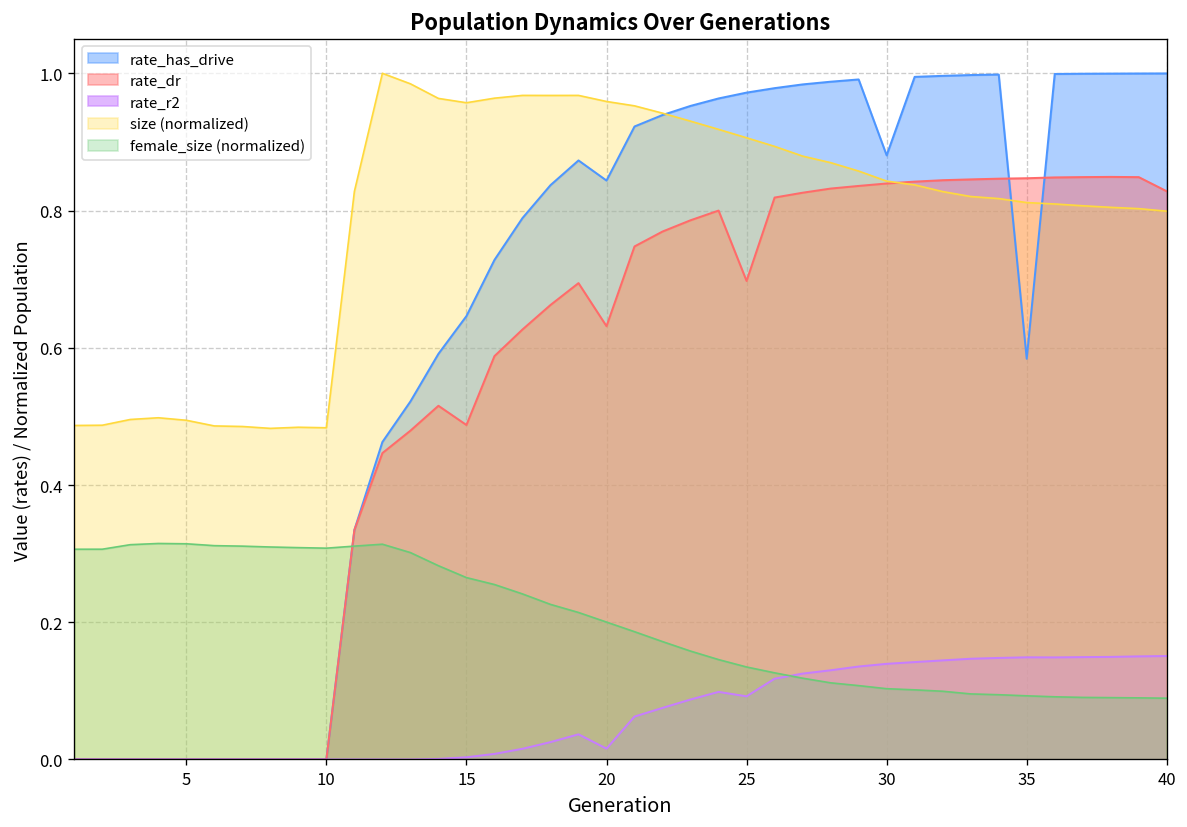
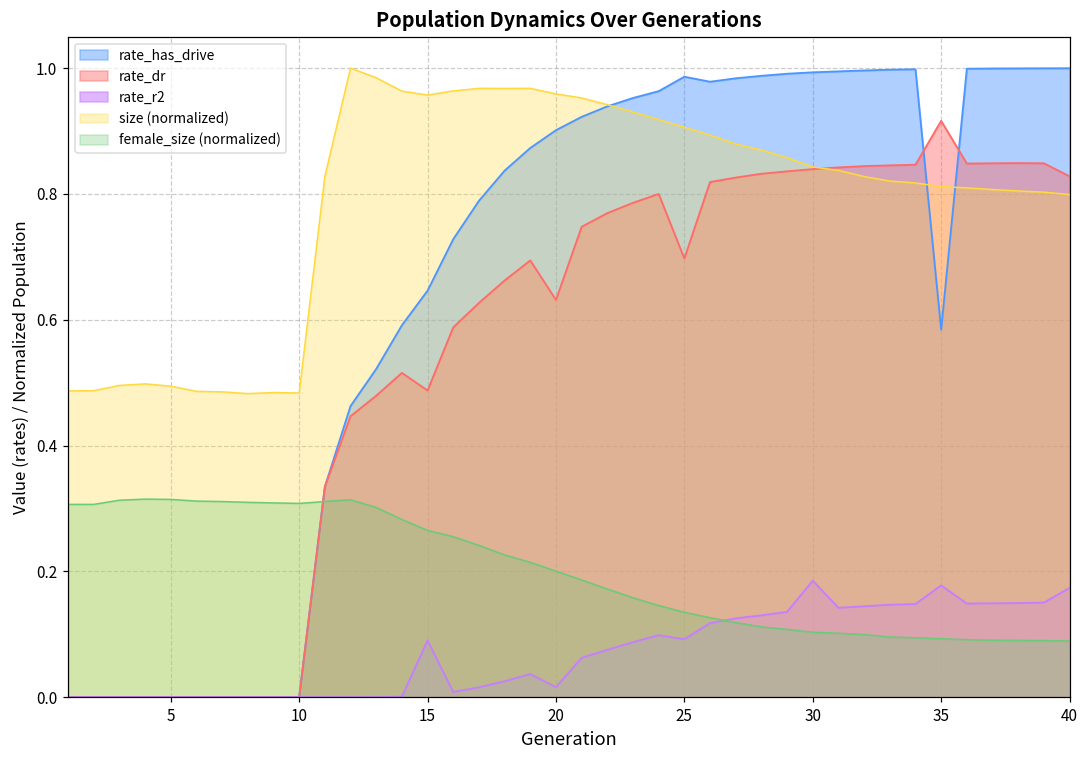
rate_r2, 15: 0.00 -> 0.09
rate_has_drive, 20: 0.84 -> 0.90
rate_has_drive, 25: 0.97 -> 0.99
rate_has_drive, 30: 0.88 -> 0.99
rate_r2, 30: 0.14 -> 0.19
rate_dr, 35: 0.85 -> 0.92
rate_r2, 35: 0.15 -> 0.18
rate_r2, 40: 0.15 -> 0.17
